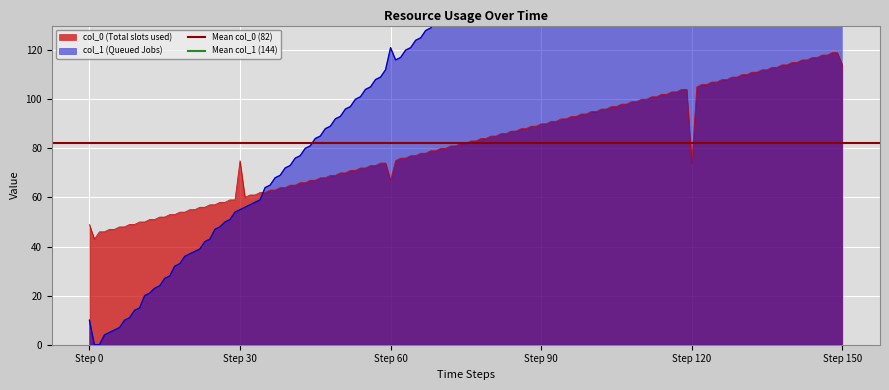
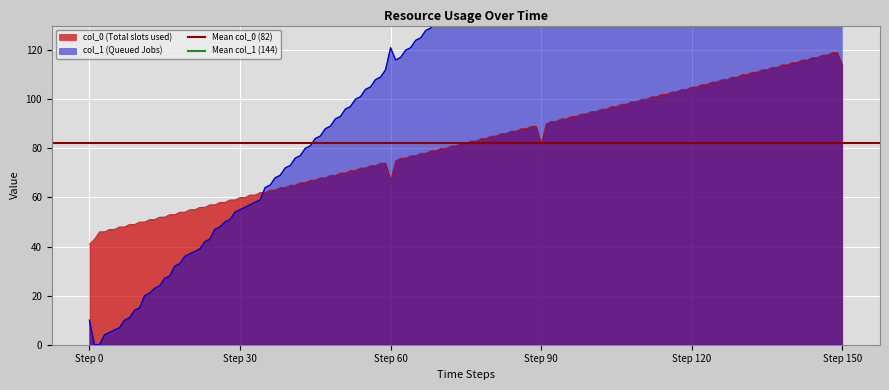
col_0 (Total slots used), Step 0: 49 -> 41
col_0 (Total slots used), Step 30: 75 -> 60
col_0 (Total slots used), Step 90: 90 -> 82
col_0 (Total slots used), Step 120: 74 -> 105
